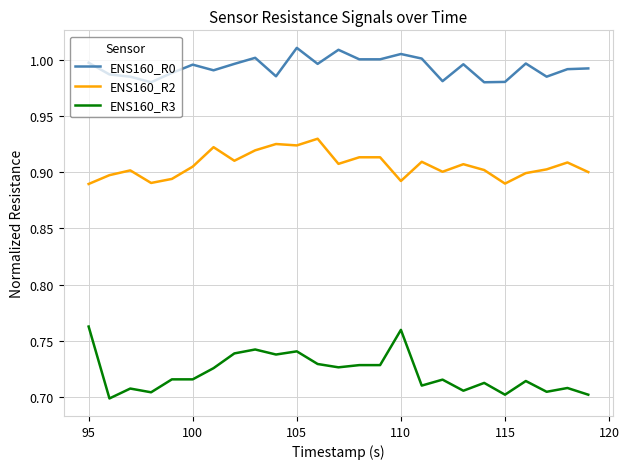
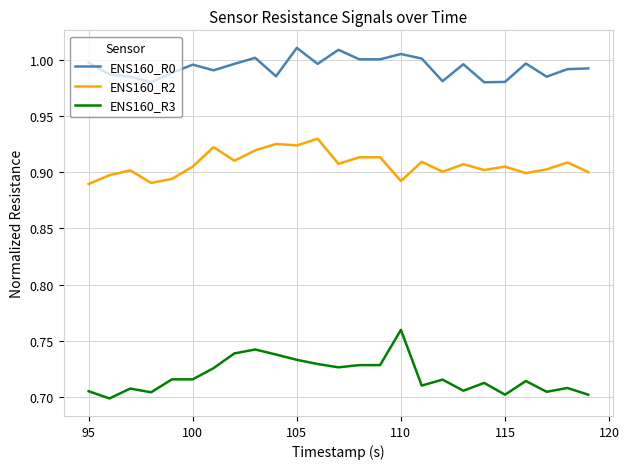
ENS160_R3, 95: 0.763 -> 0.705
ENS160_R3, 105: 0.740 -> 0.733
ENS160_R2, 115: 0.890 -> 0.905
